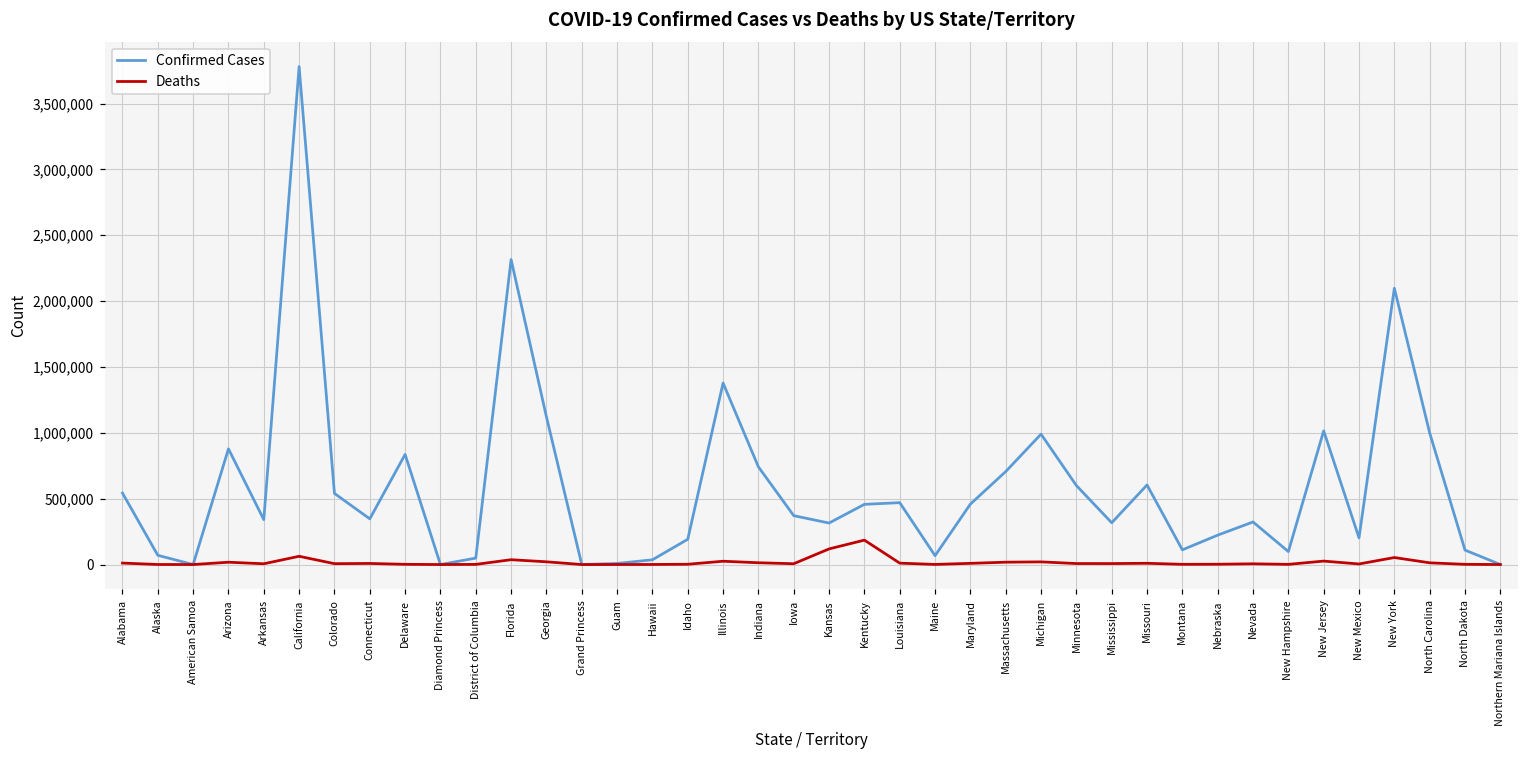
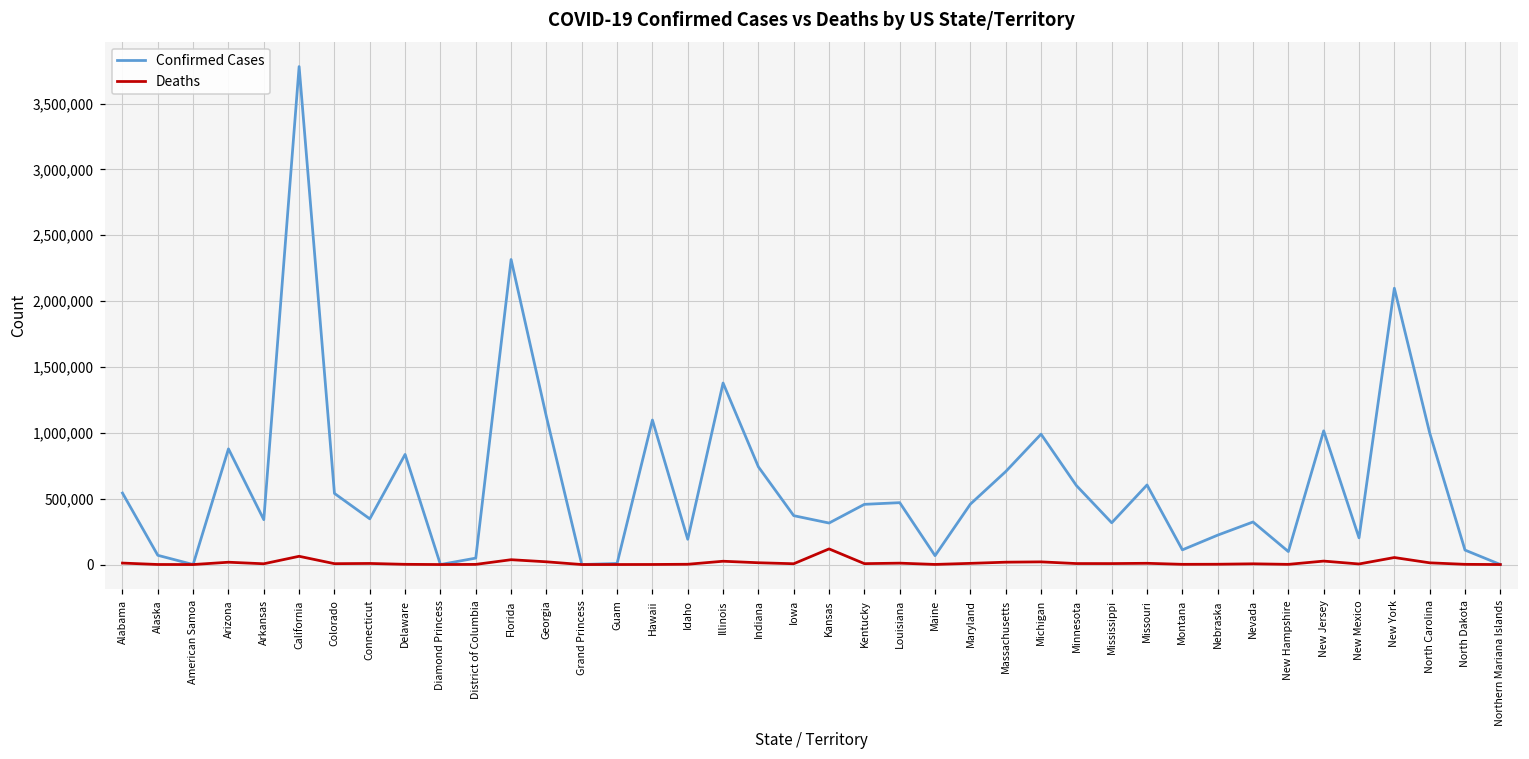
Confirmed Cases, Hawaii: 40,000 -> 1,100,000
Deaths, Kentucky: 190,000 -> 10,000
